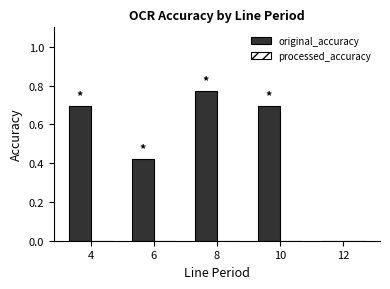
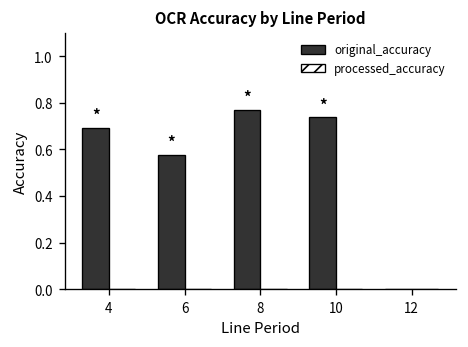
original_accuracy, 6: 0.42 -> 0.58
original_accuracy, 10: 0.69 -> 0.74
